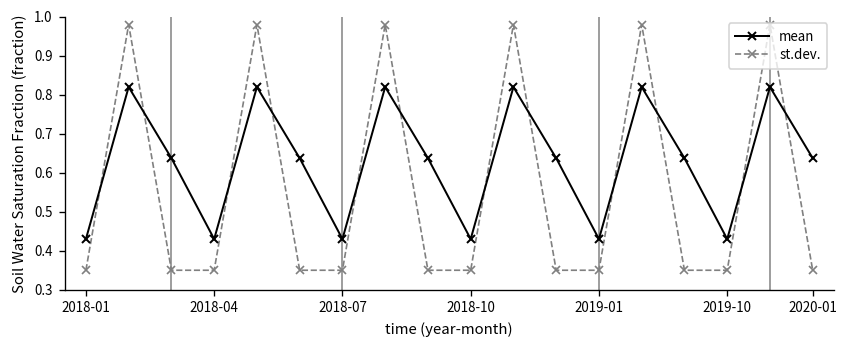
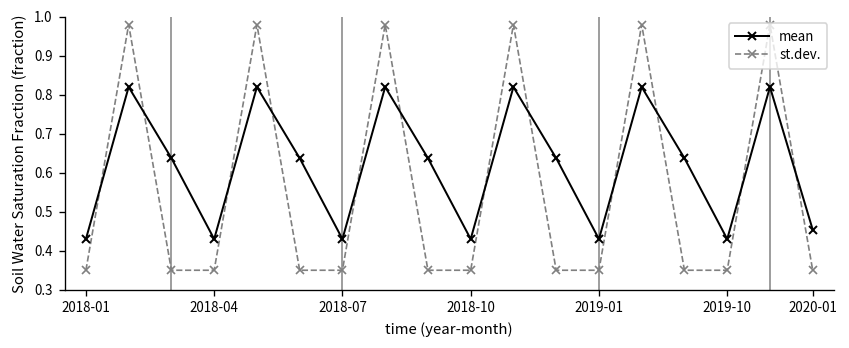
mean, 2020-01: 0.64 -> 0.45
